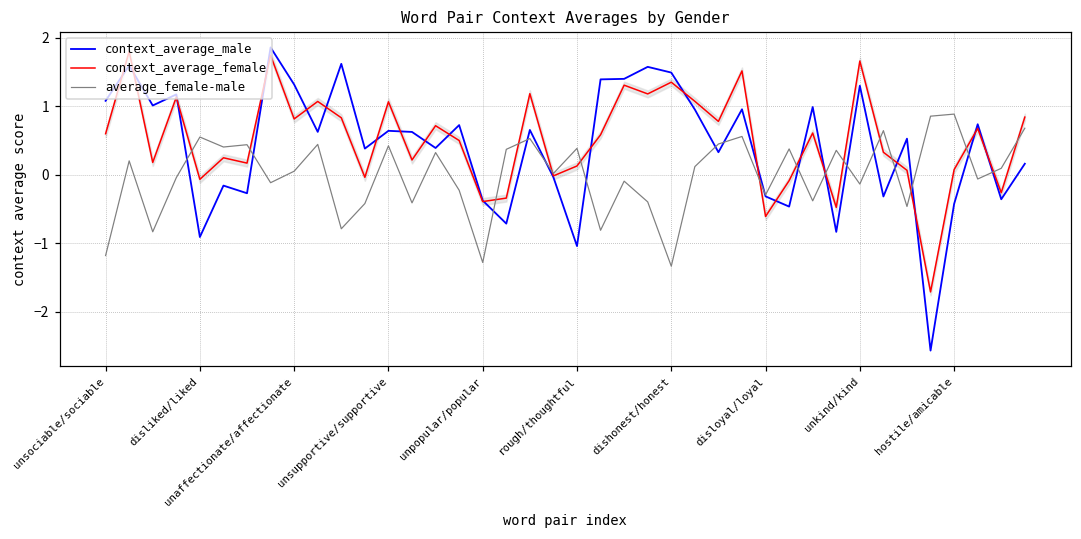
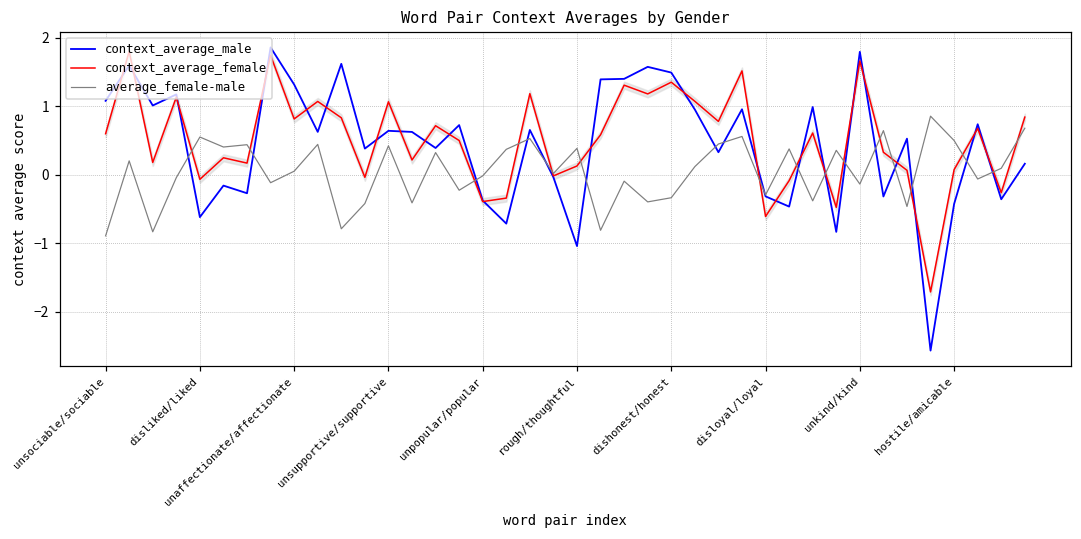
average_female-male, unsociable/sociable: -1.2 -> -0.9
context_average_male, disliked/liked: -0.9 -> -0.6
average_female-male, unpopular/popular: -1.3 -> 0.0
average_female-male, dishonest/honest: -1.3 -> -0.3
context_average_male, unkind/kind: 1.3 -> 1.8
average_female-male, hostile/amicable: 0.9 -> 0.5
